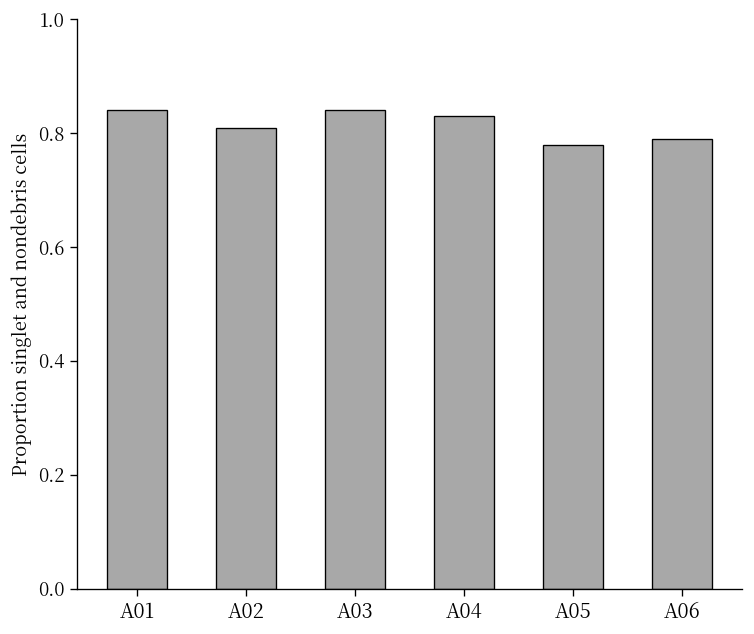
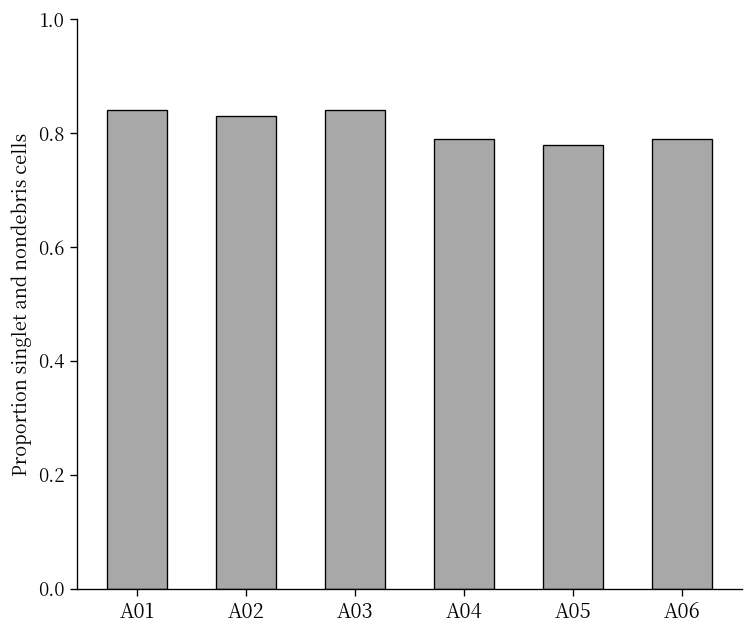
A02: 0.81 -> 0.83
A04: 0.83 -> 0.79
